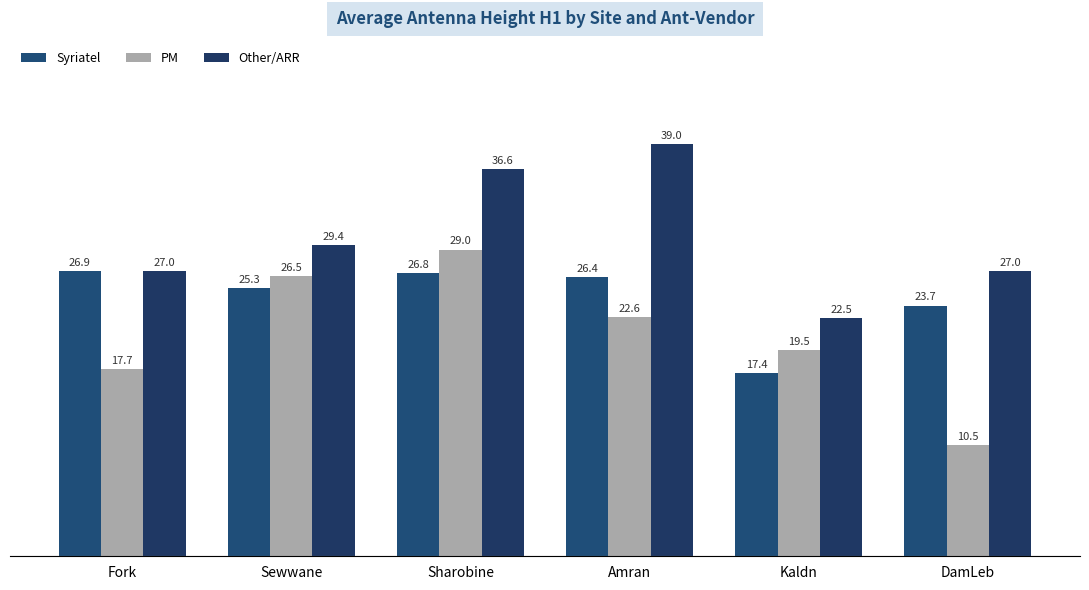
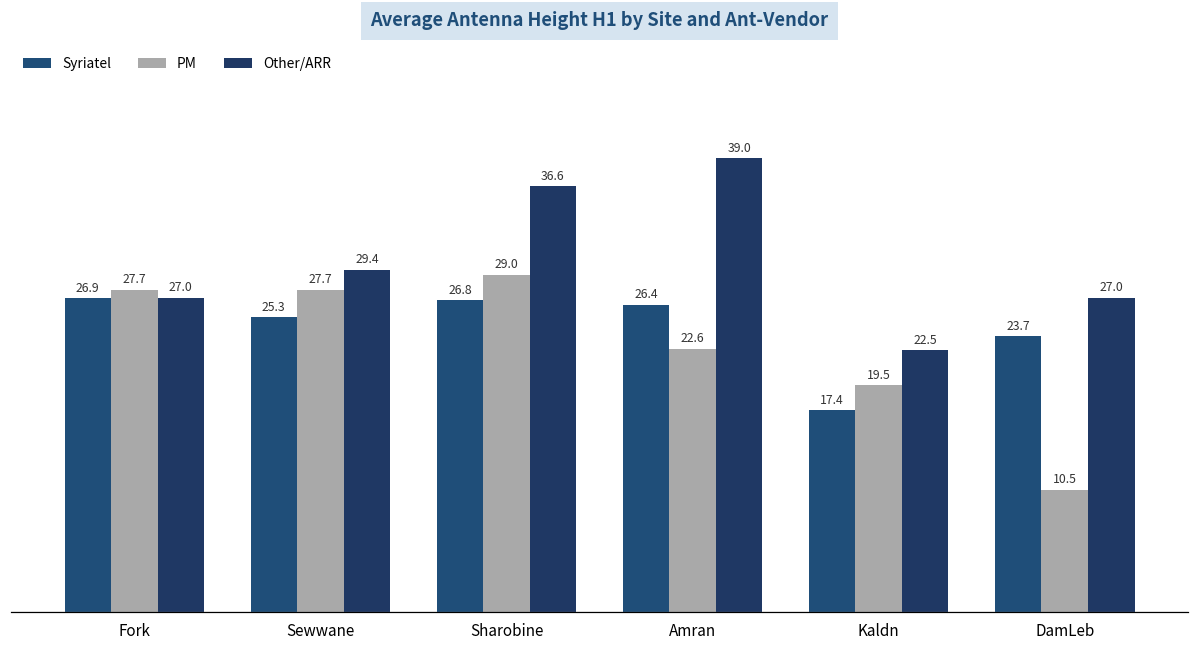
PM, Fork: 17.7 -> 27.7
PM, Sewwane: 26.5 -> 27.7
